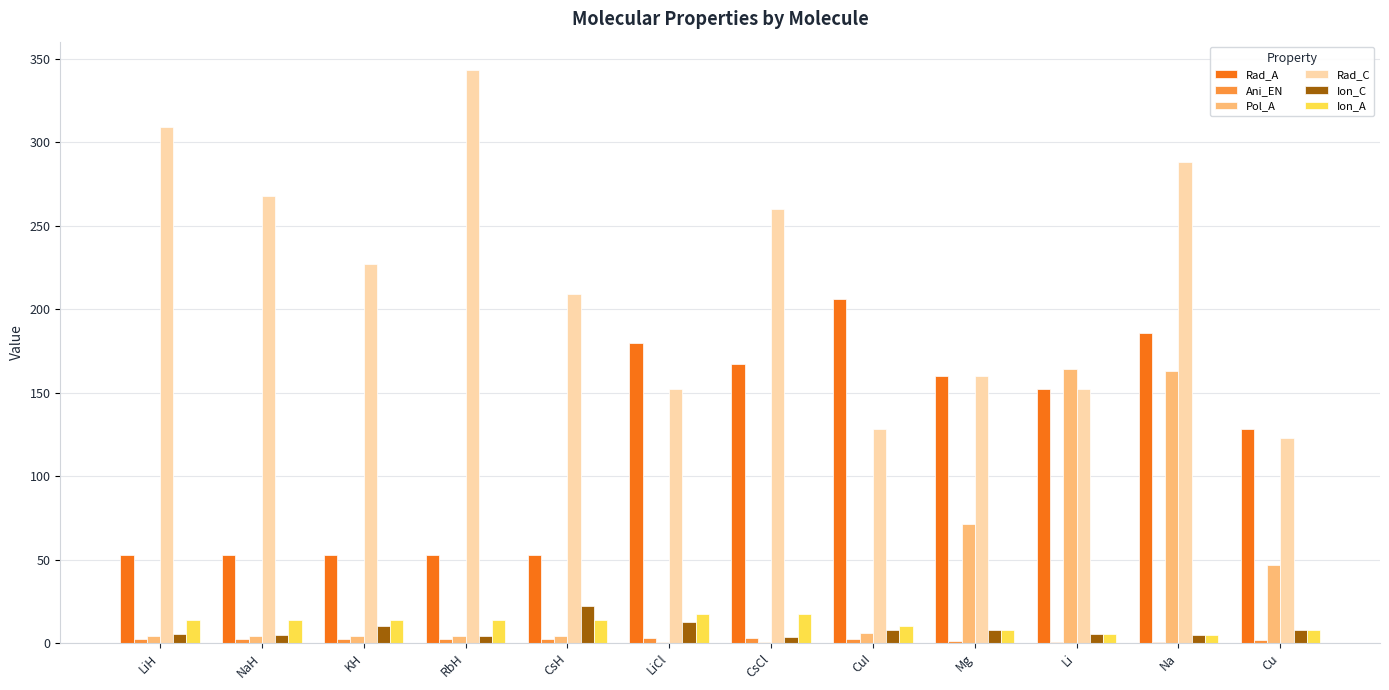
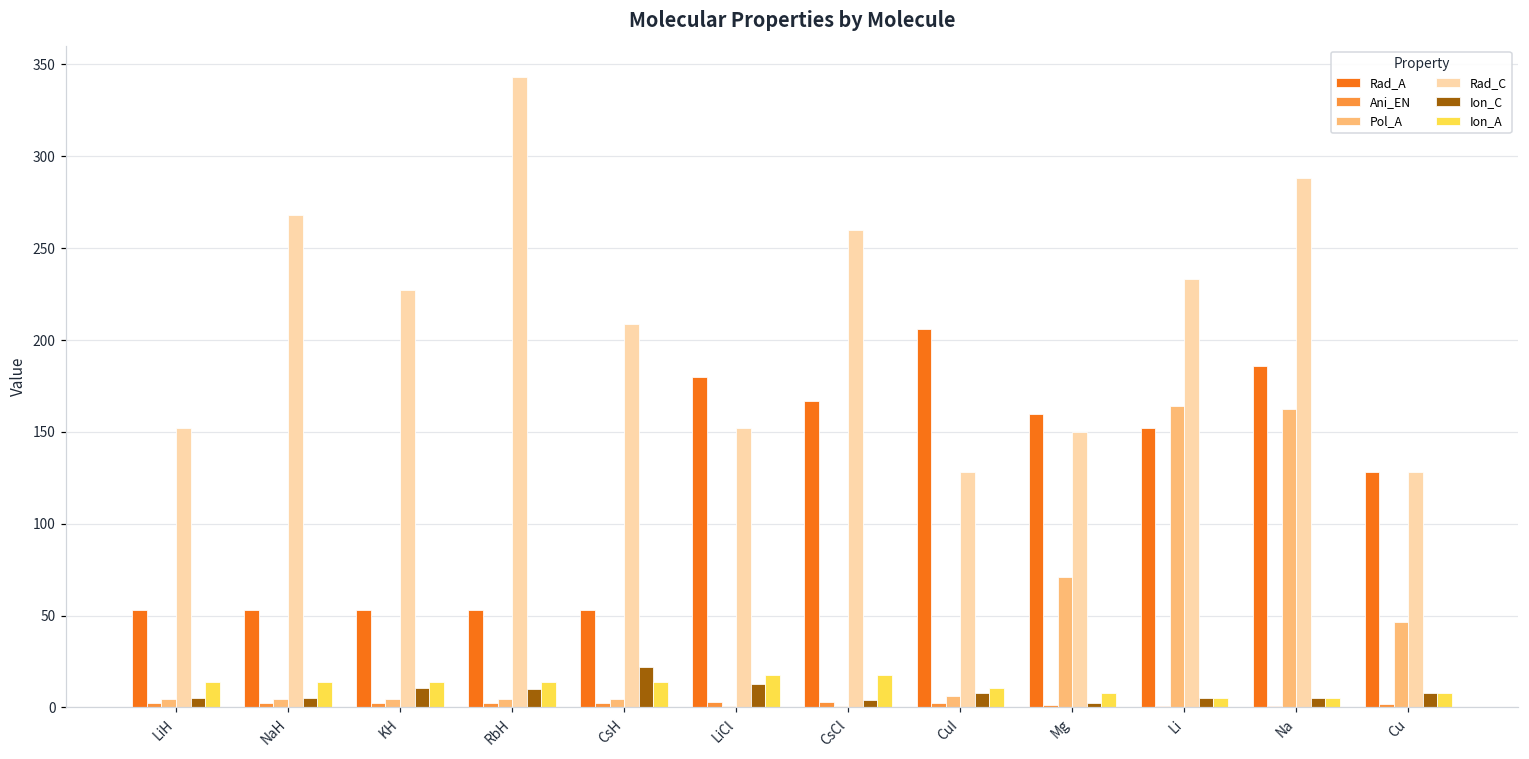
Rad_C, LiH: 309 -> 152
Ion_C, RbH: 4 -> 10
Rad_C, Mg: 160 -> 150
Ion_C, Mg: 8 -> 3
Rad_C, Li: 152 -> 233
Rad_C, Cu: 123 -> 128
